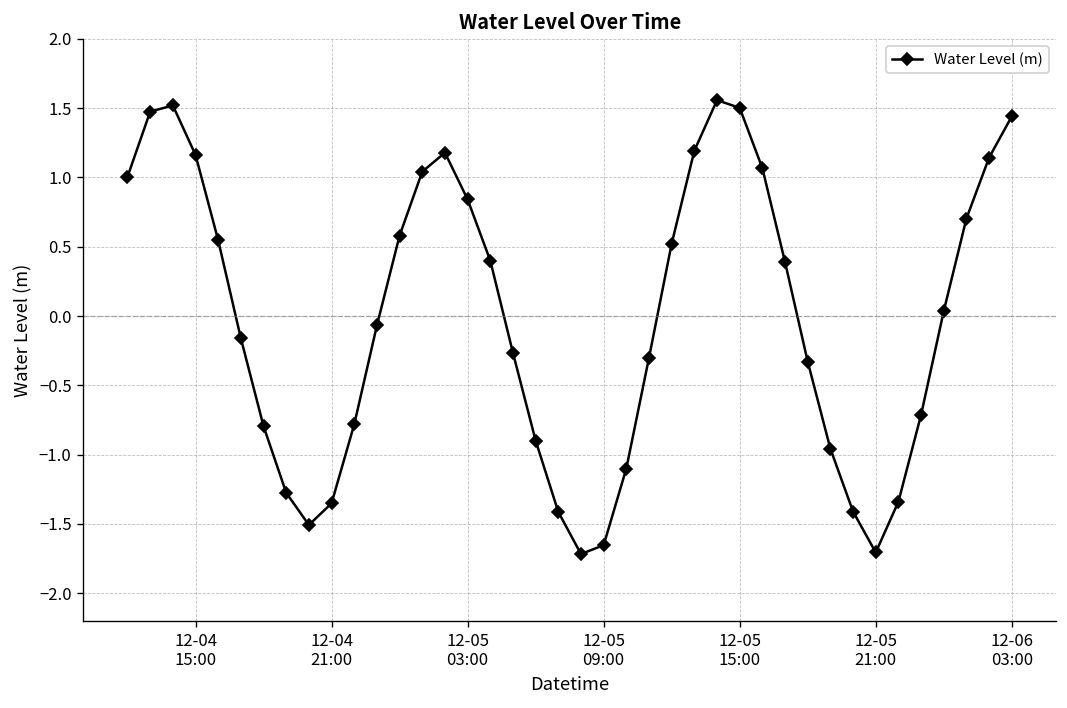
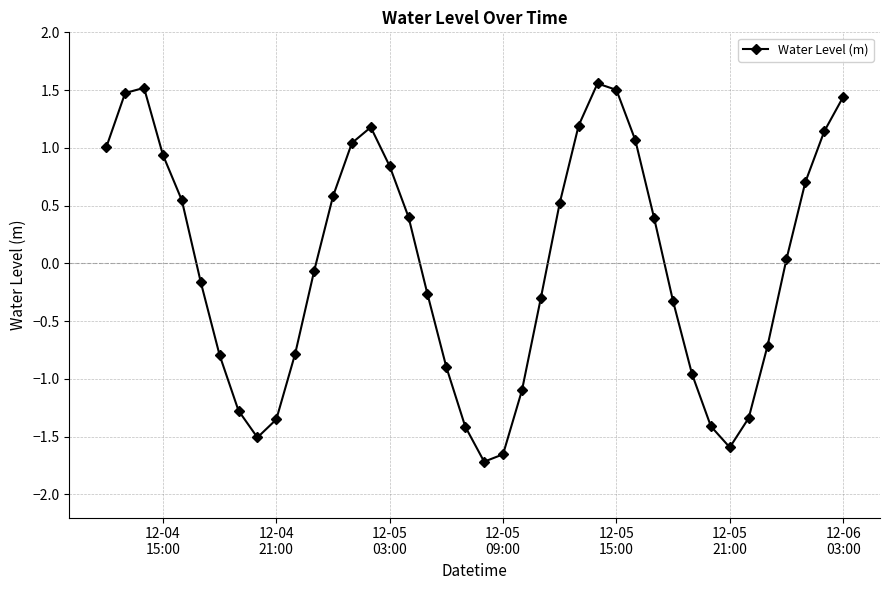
12-04 15:00: 1.16 -> 0.94
12-05 21:00: -1.71 -> -1.59
